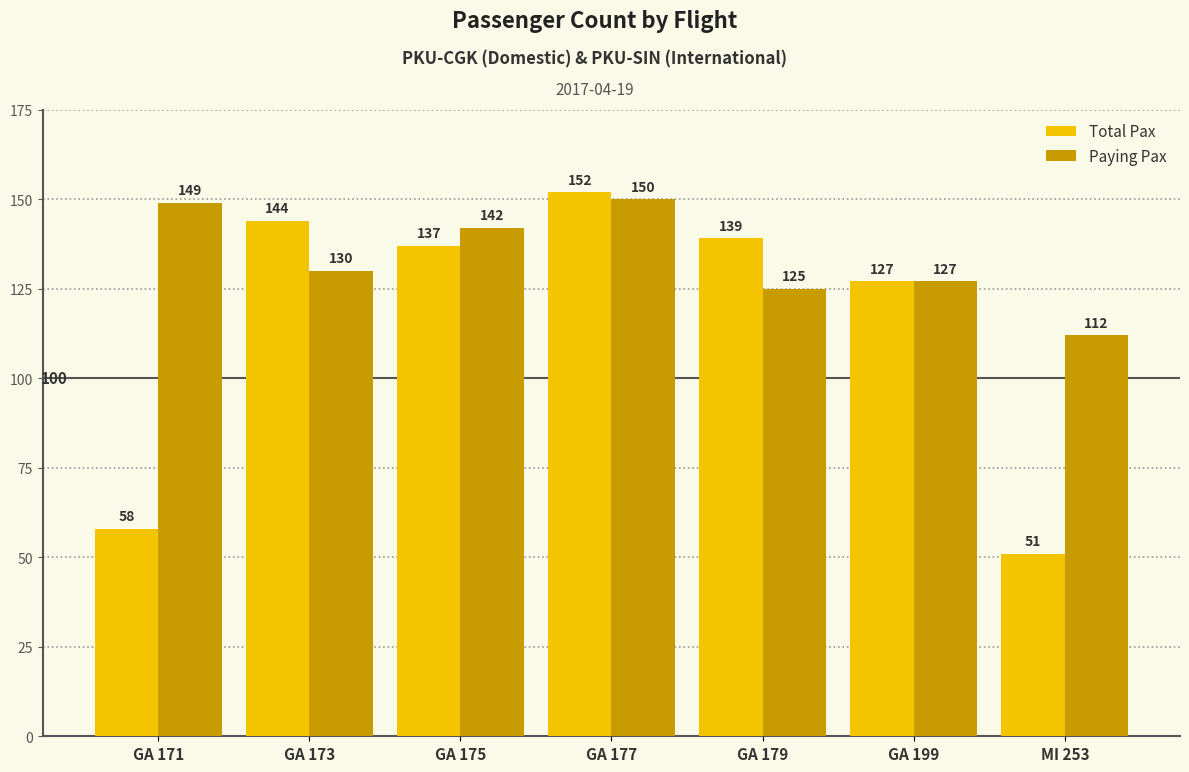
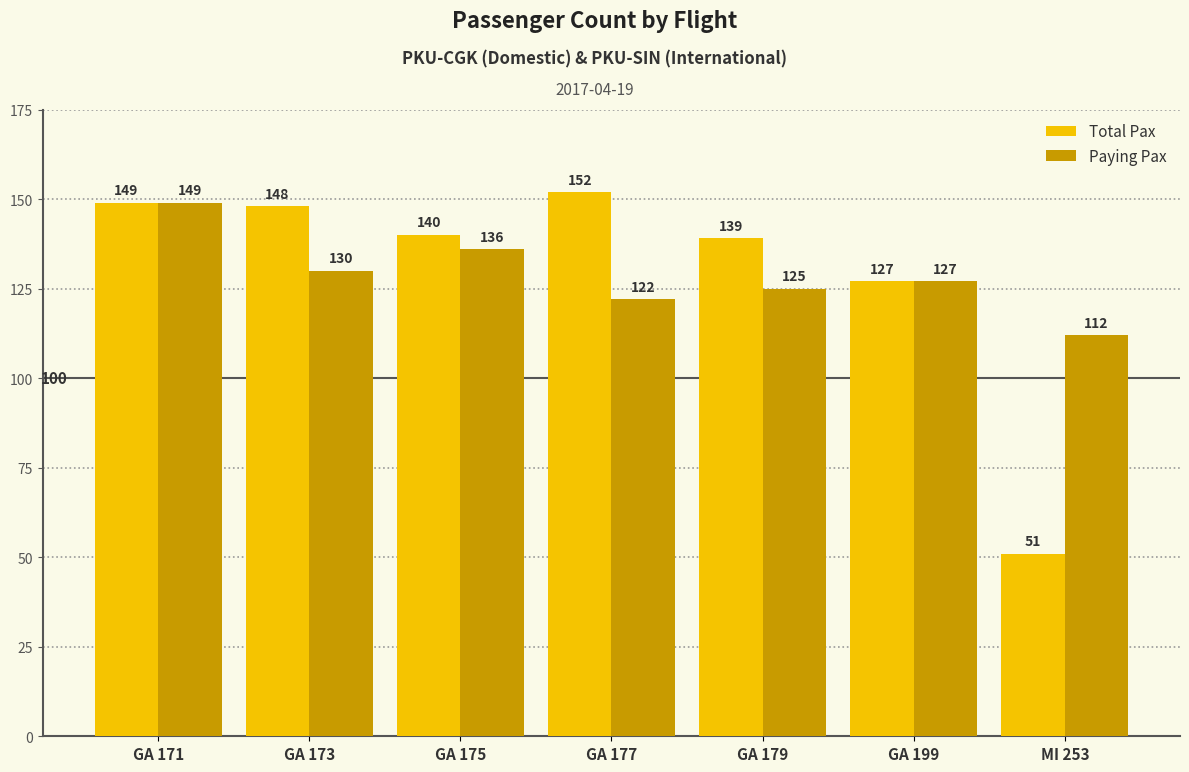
Total Pax, GA 171: 58 -> 149
Total Pax, GA 173: 144 -> 148
Total Pax, GA 175: 137 -> 140
Paying Pax, GA 175: 142 -> 136
Paying Pax, GA 177: 150 -> 122
